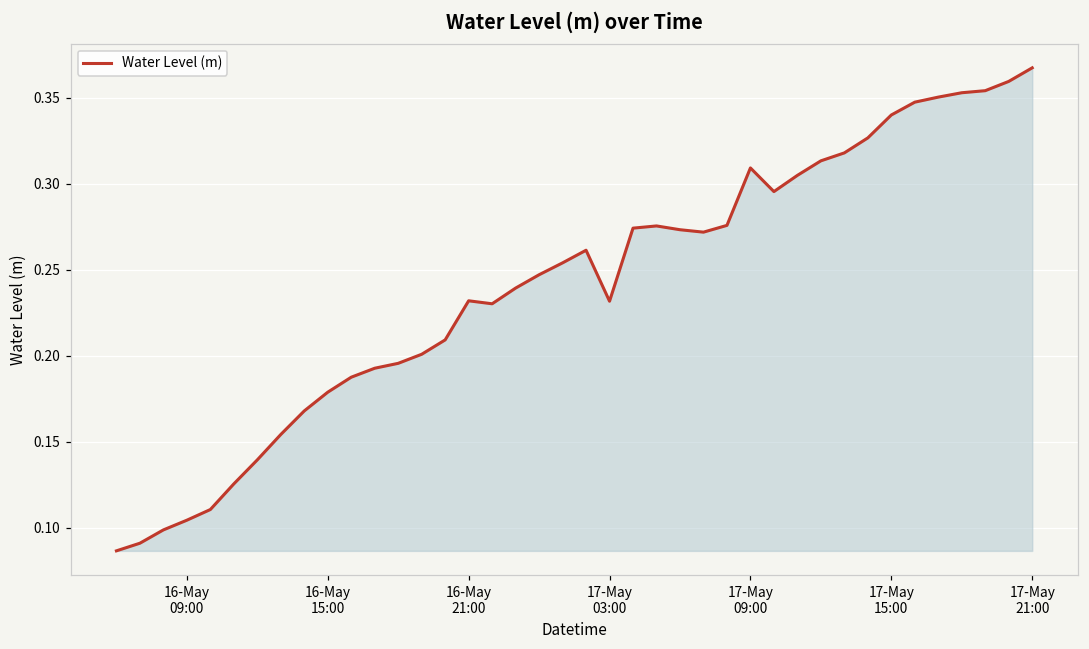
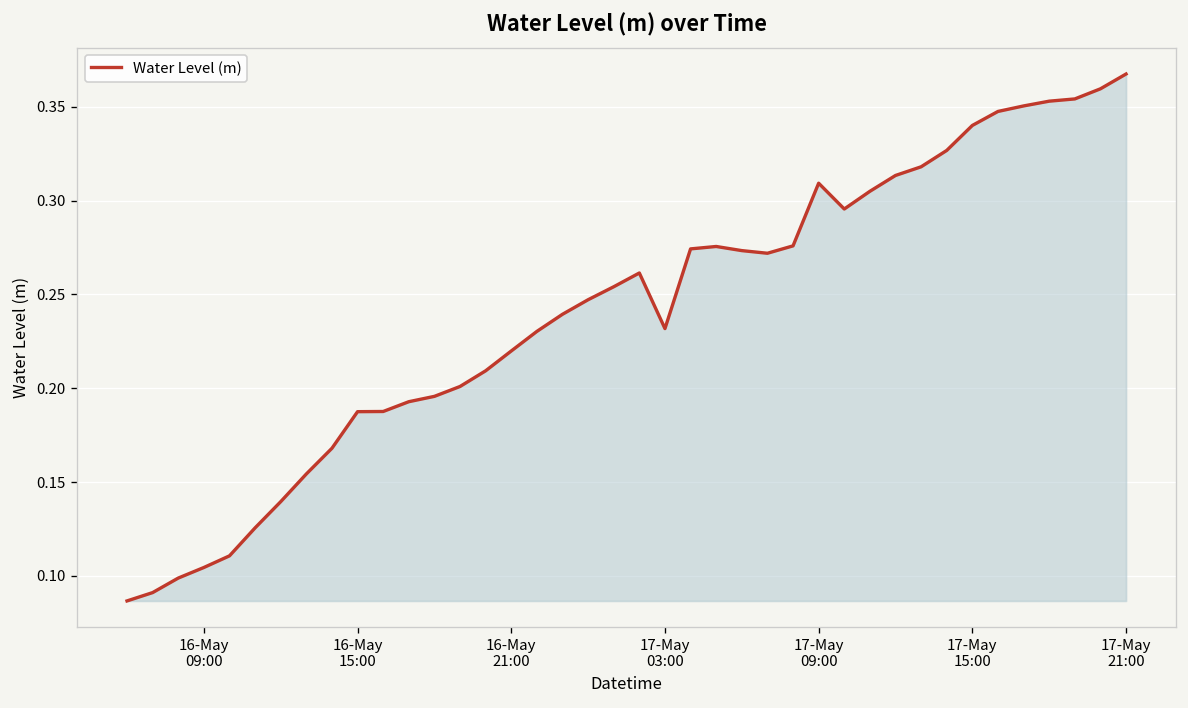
16-May 15:00: 0.179 -> 0.188
16-May 21:00: 0.232 -> 0.220
